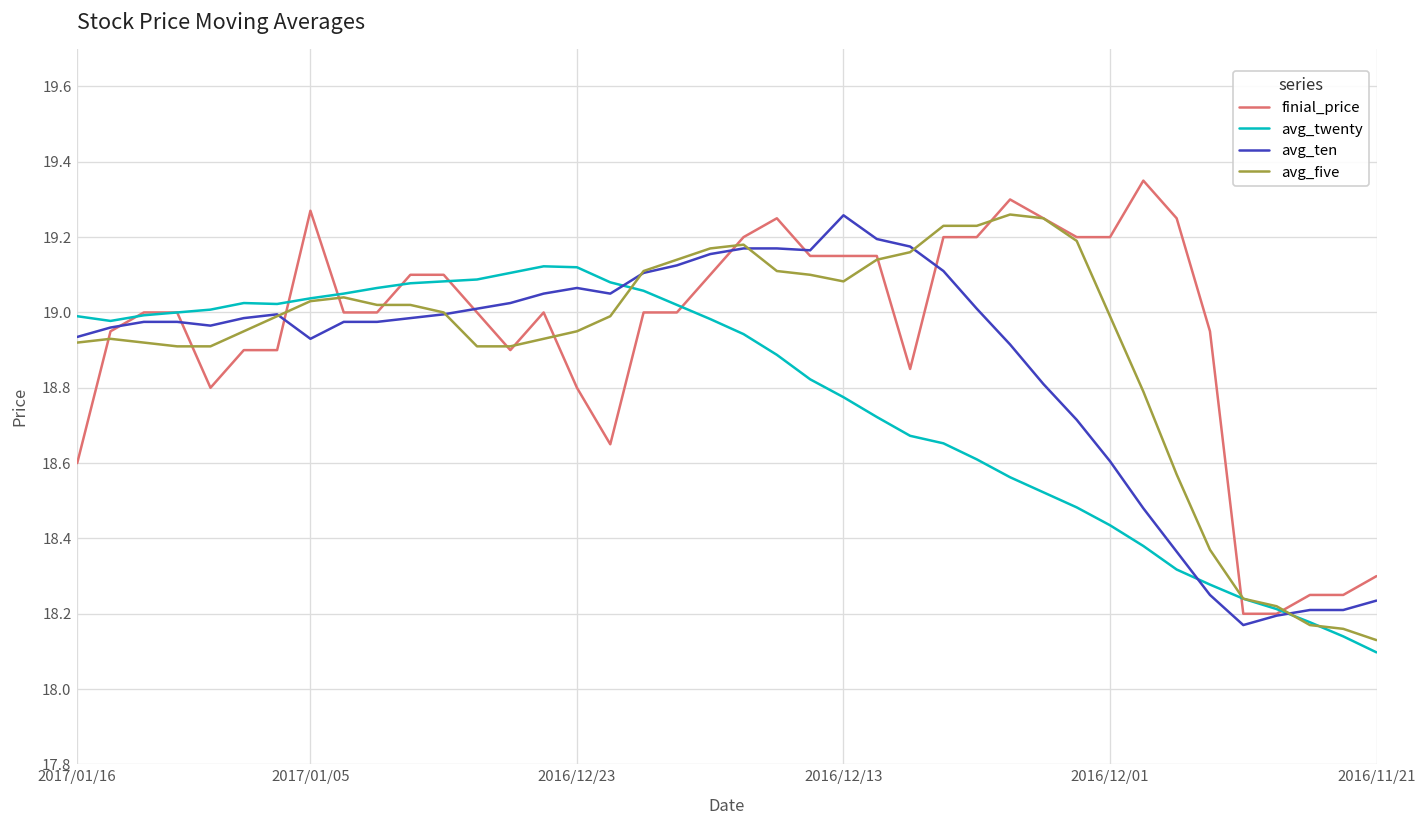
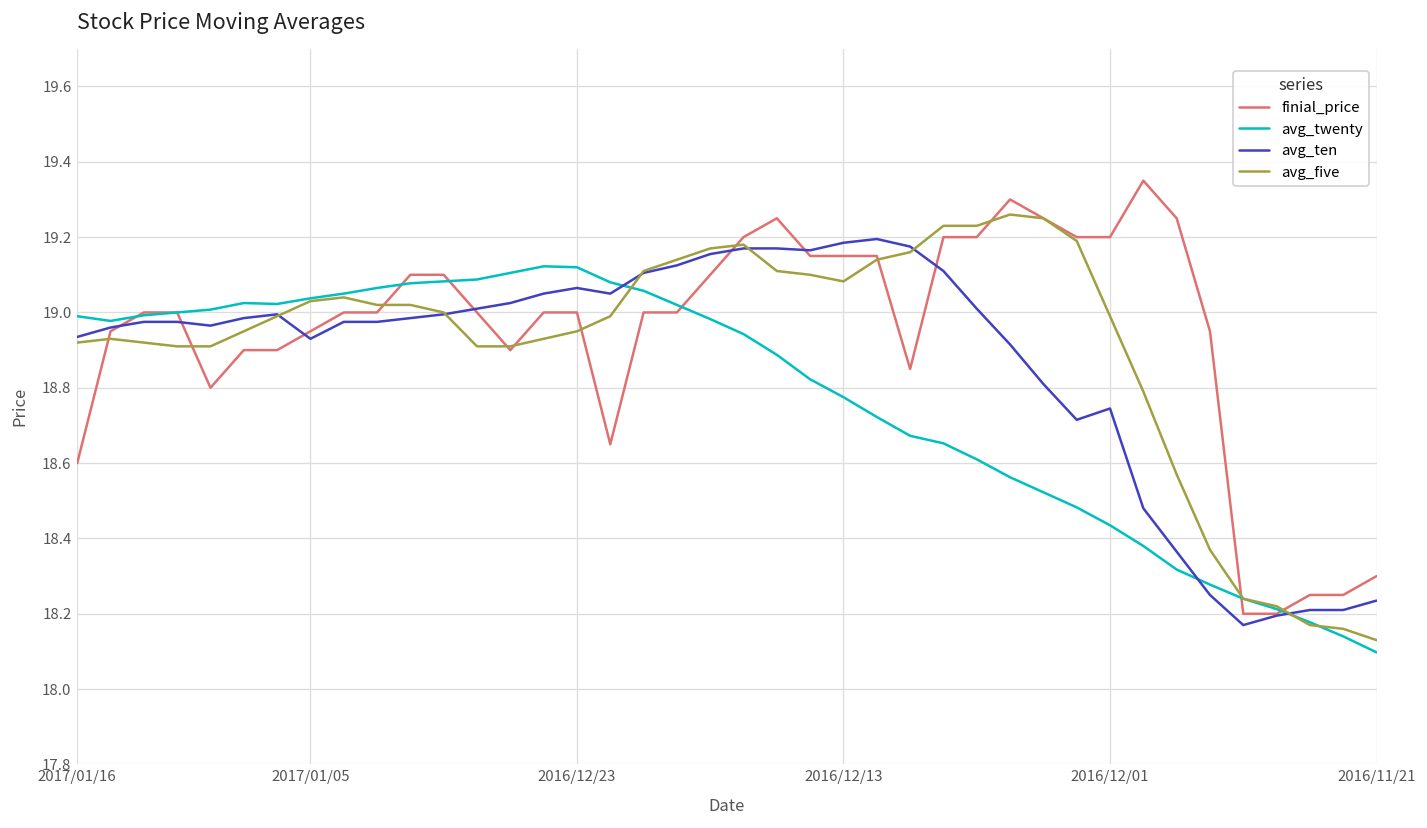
finial_price, 2017/01/05: 19.27 -> 18.95
finial_price, 2016/12/23: 18.8 -> 19.0
avg_ten, 2016/12/13: 19.26 -> 19.19
avg_ten, 2016/12/01: 18.61 -> 18.75
